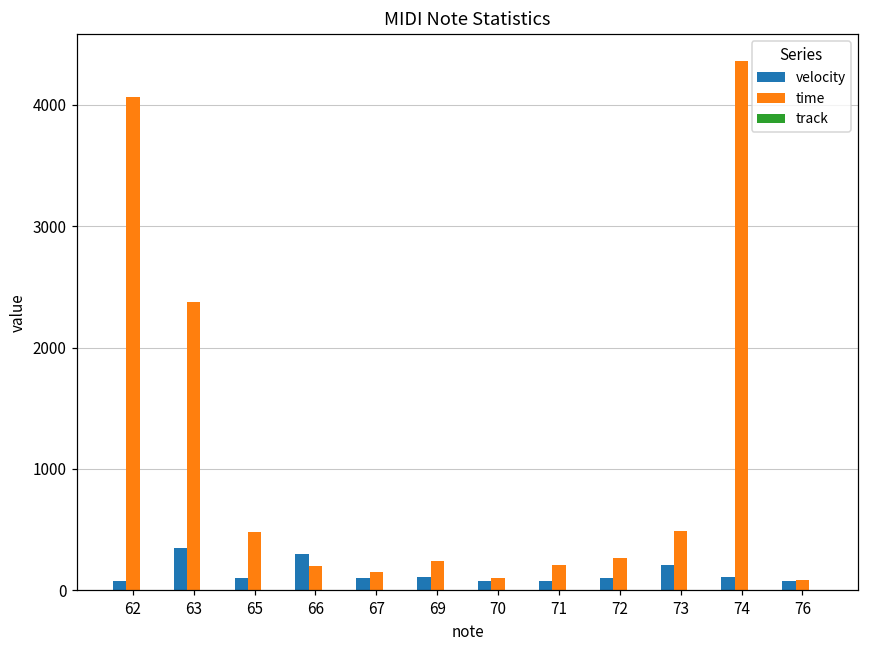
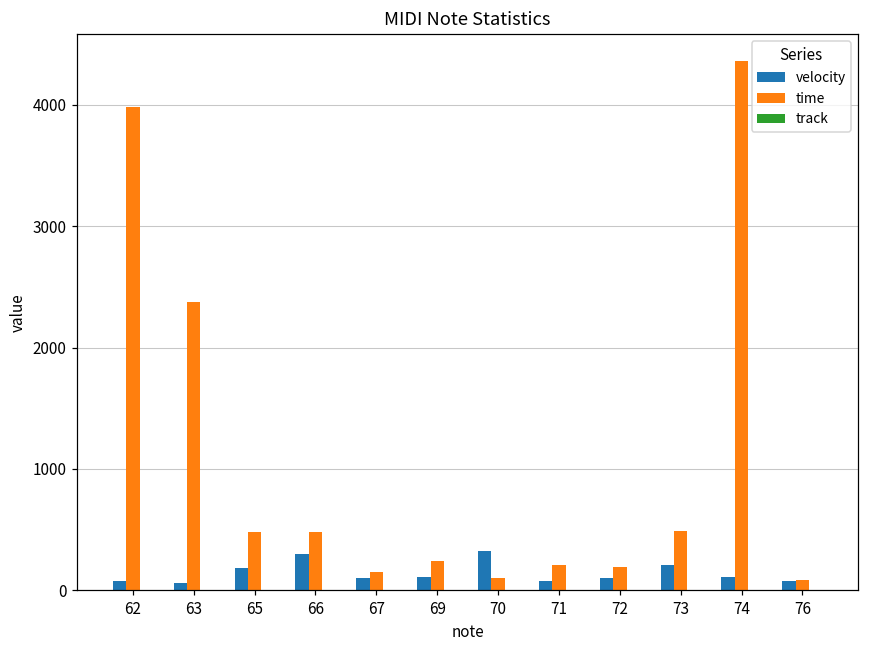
time, 62: 4060 -> 3980
velocity, 63: 350 -> 60
velocity, 65: 110 -> 190
time, 66: 200 -> 480
velocity, 70: 80 -> 320
time, 72: 270 -> 190
